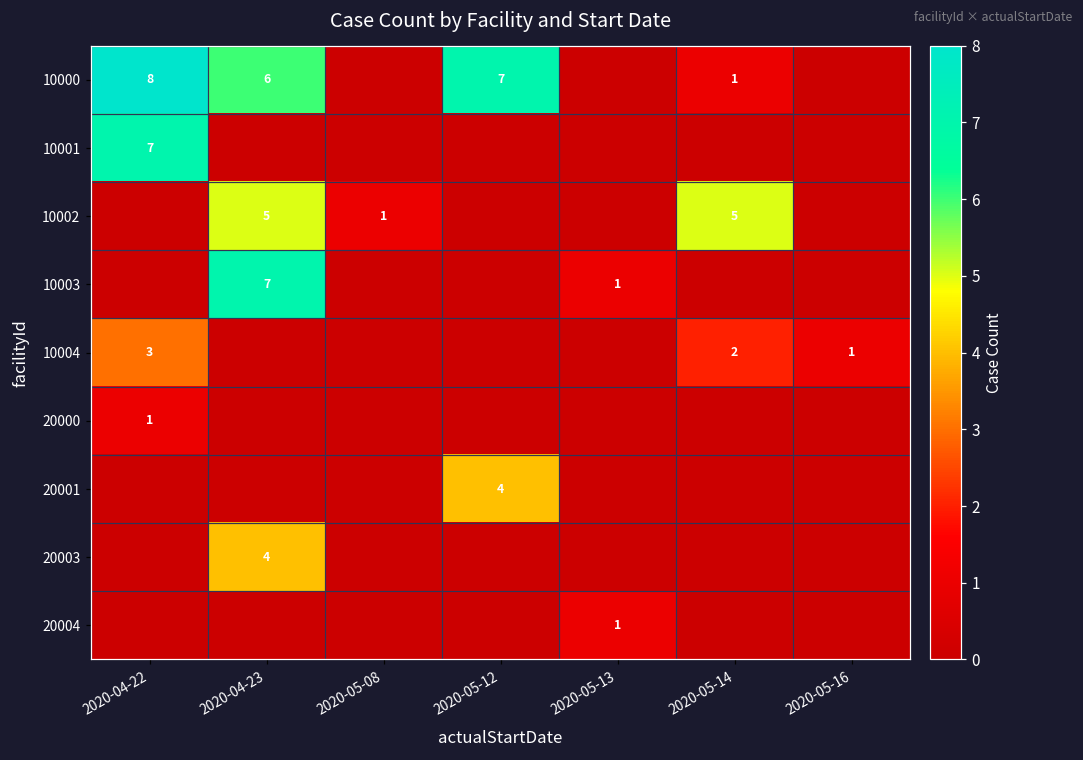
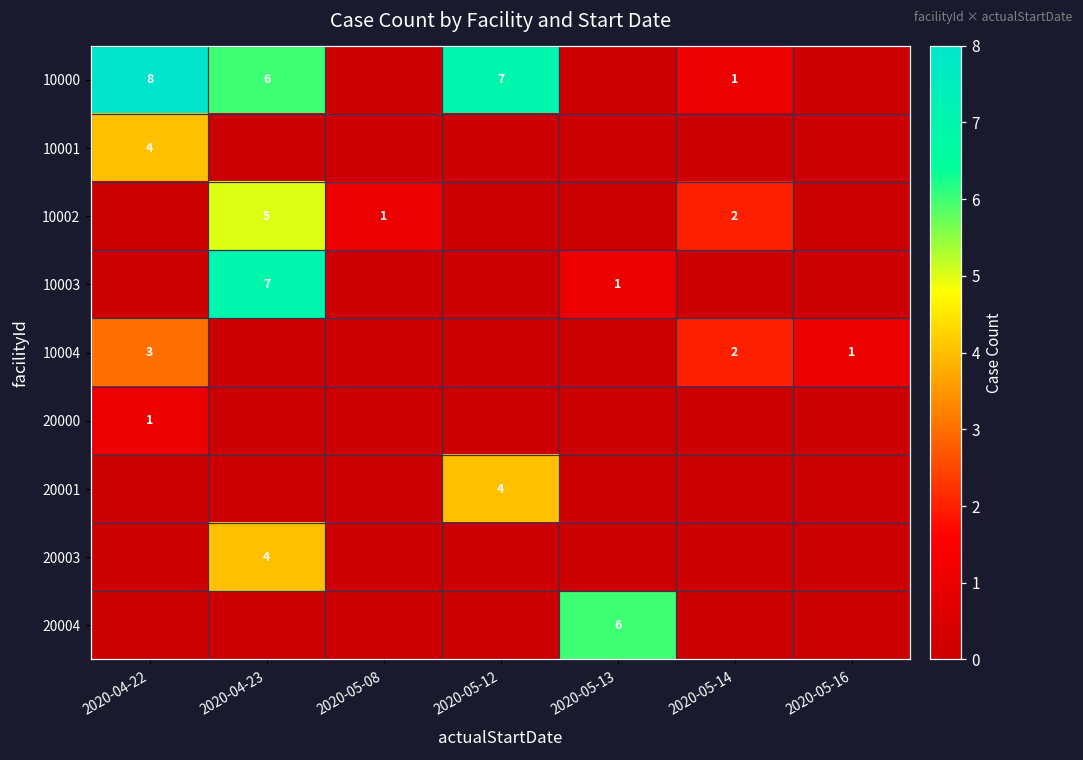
10001, 2020-04-22: 7 -> 4
10002, 2020-05-14: 5 -> 2
20004, 2020-05-13: 1 -> 6
